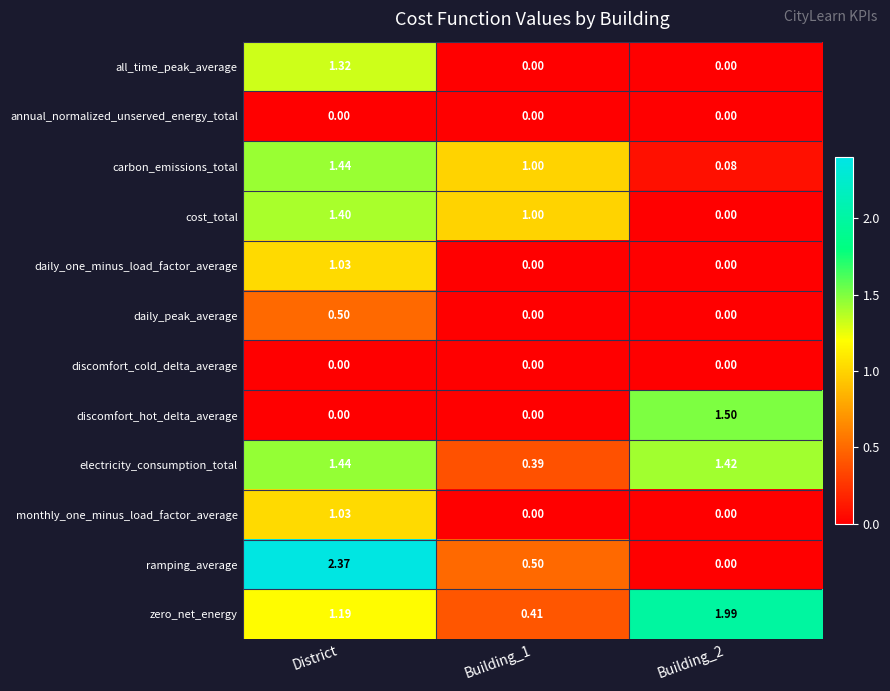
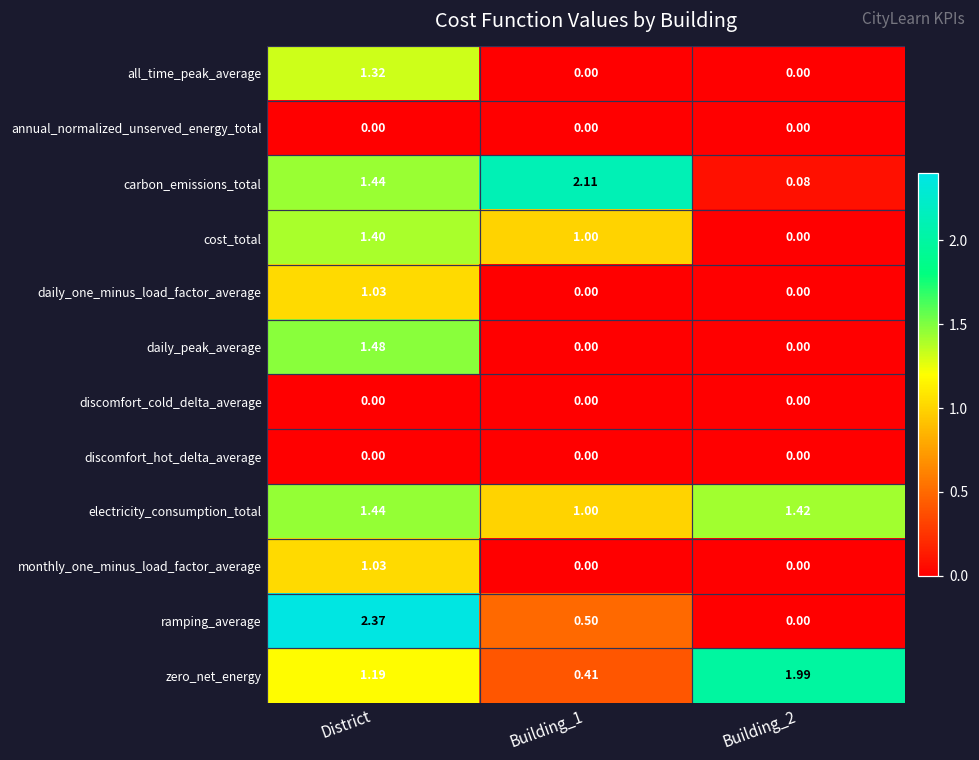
carbon_emissions_total, Building_1: 1.00 -> 2.11
daily_peak_average, District: 0.50 -> 1.48
discomfort_hot_delta_average, Building_2: 1.50 -> 0.00
electricity_consumption_total, Building_1: 0.39 -> 1.00
